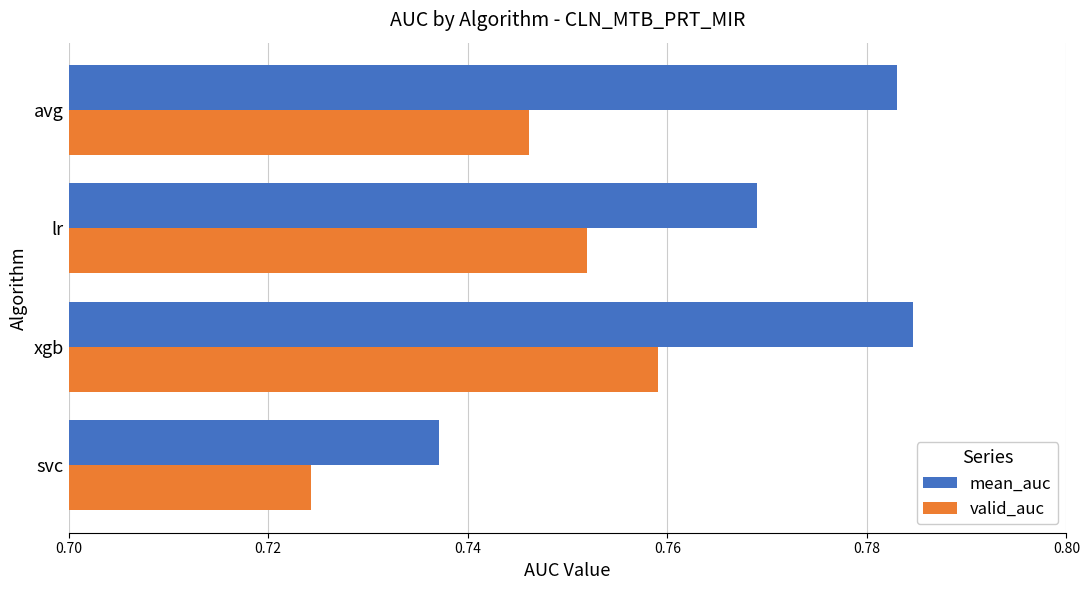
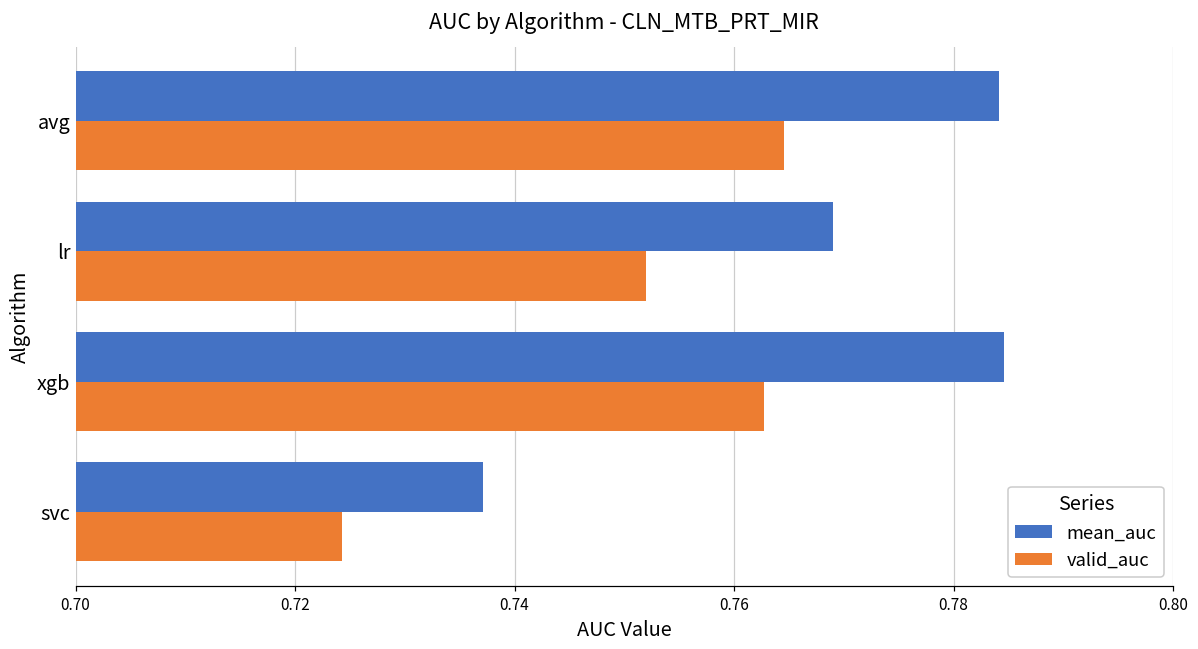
mean_auc, avg: 0.783 -> 0.784
valid_auc, avg: 0.746 -> 0.765
valid_auc, xgb: 0.759 -> 0.763
